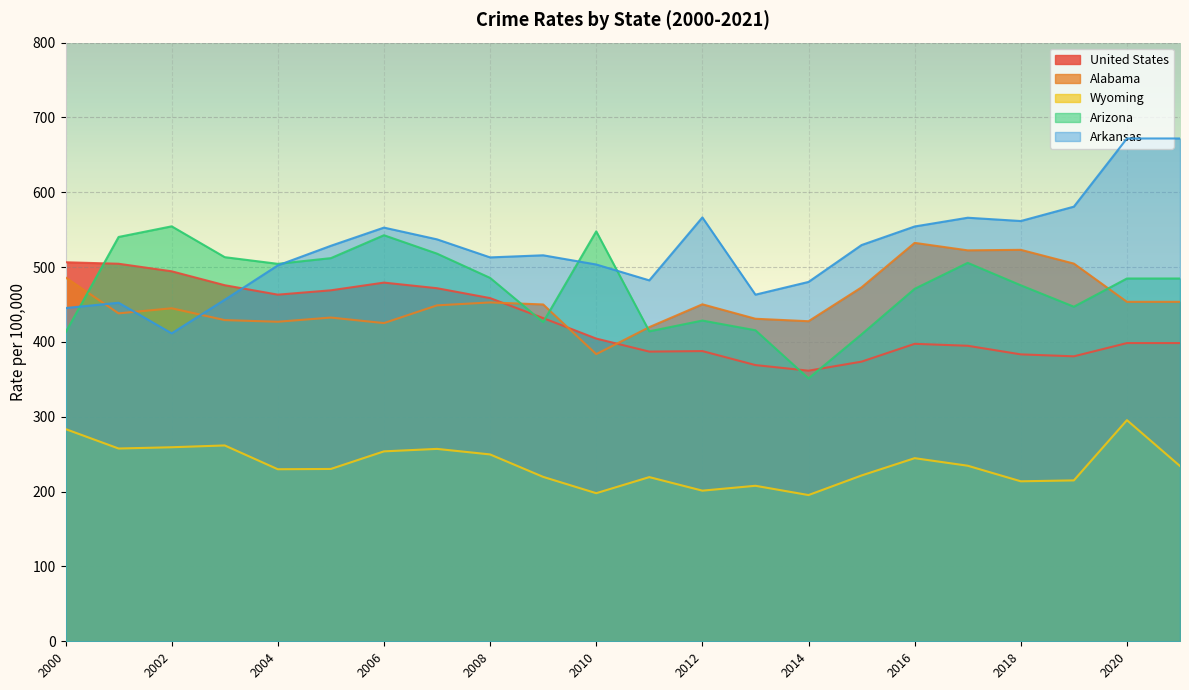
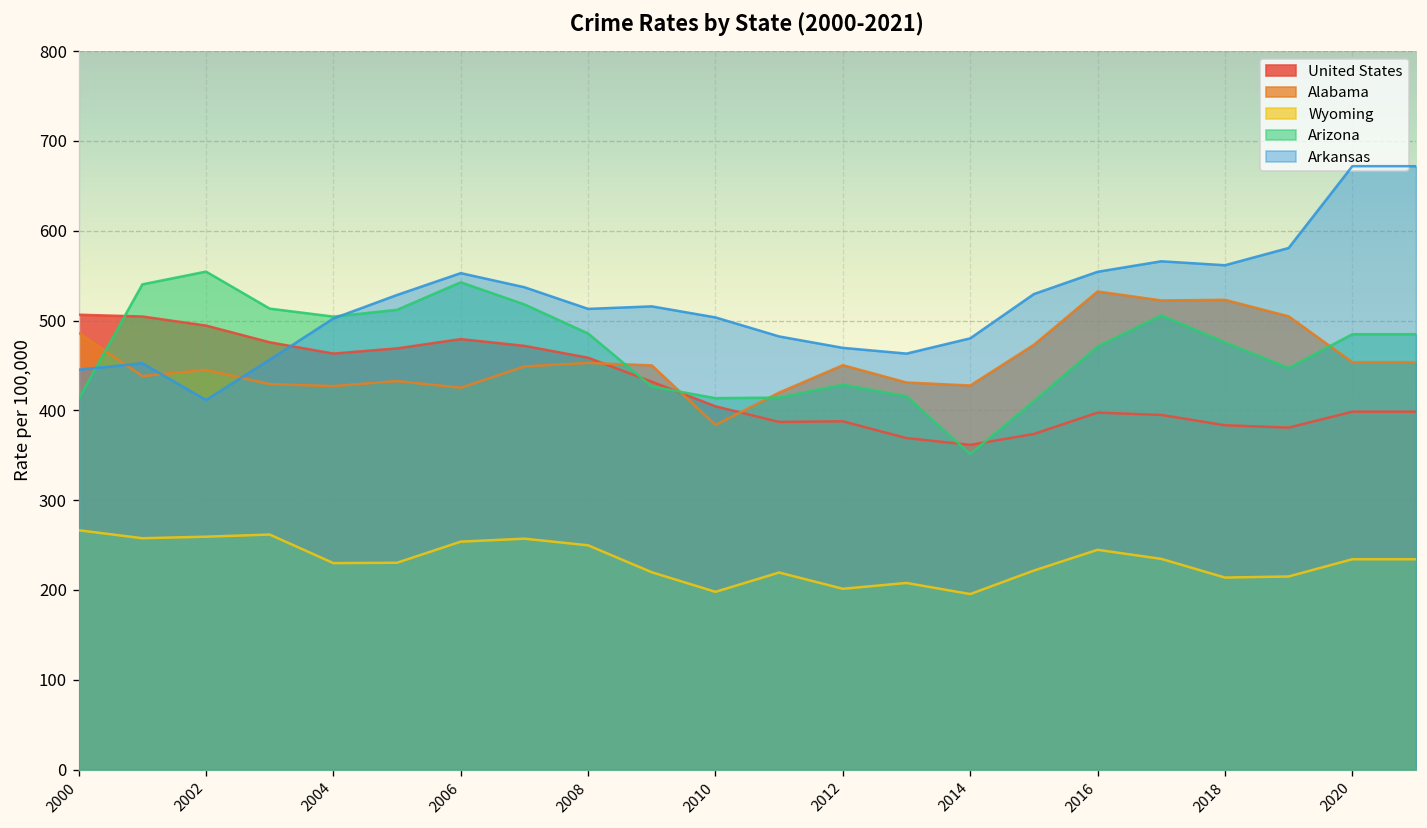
Wyoming, 2000: 280 -> 270
Arizona, 2010: 550 -> 410
Arkansas, 2012: 570 -> 470
Wyoming, 2020: 300 -> 230
